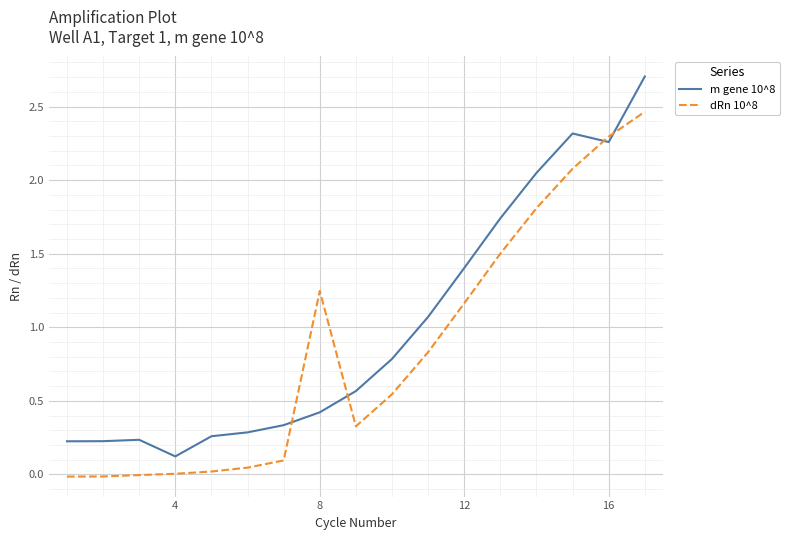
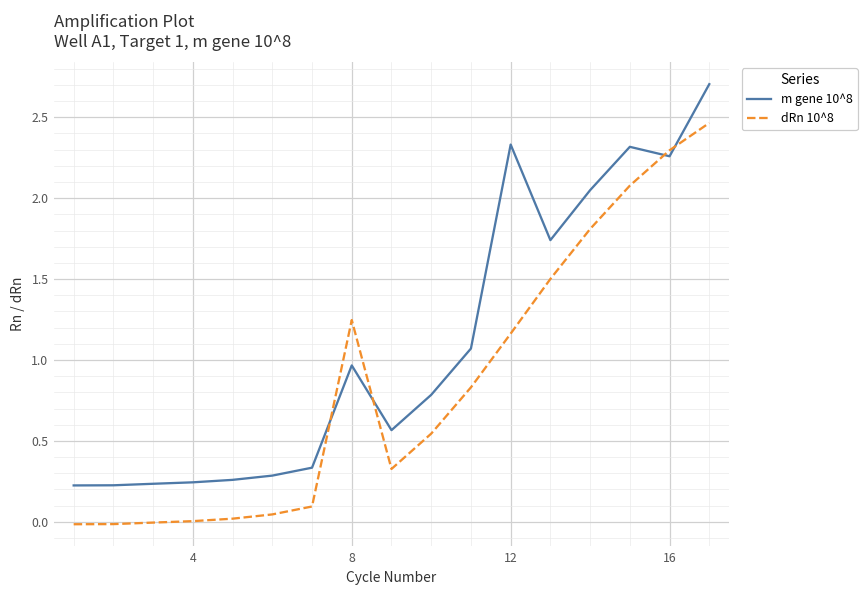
m gene 10^8, 4: 0.12 -> 0.24
m gene 10^8, 8: 0.42 -> 0.97
m gene 10^8, 12: 1.40 -> 2.33
